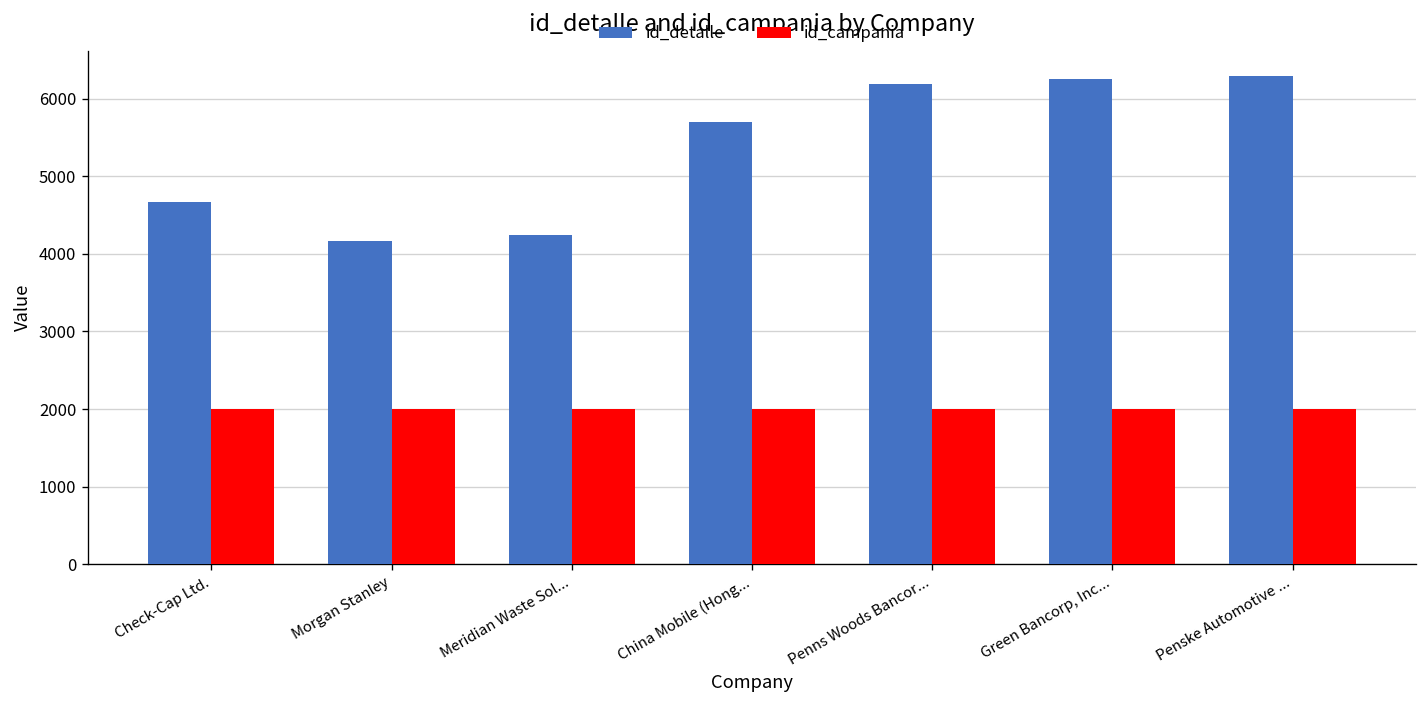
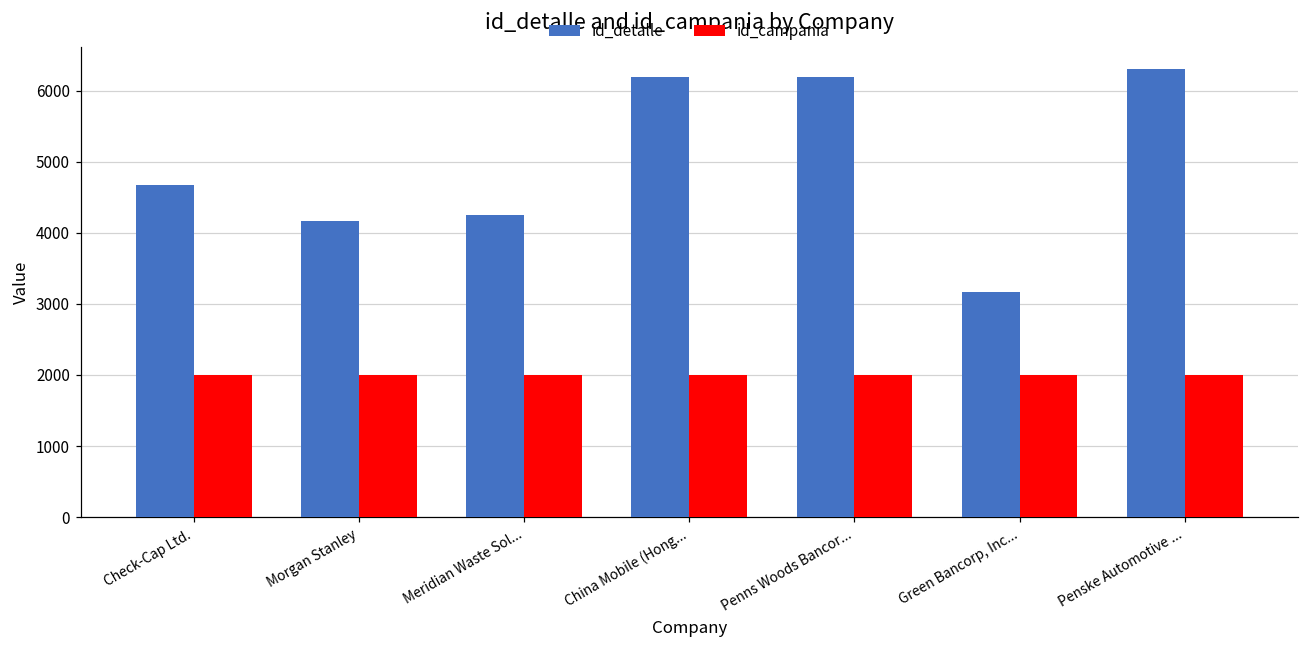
id_detalle, China Mobile (Hong...: 5700 -> 6200
id_detalle, Green Bancorp, Inc...: 6300 -> 3200
